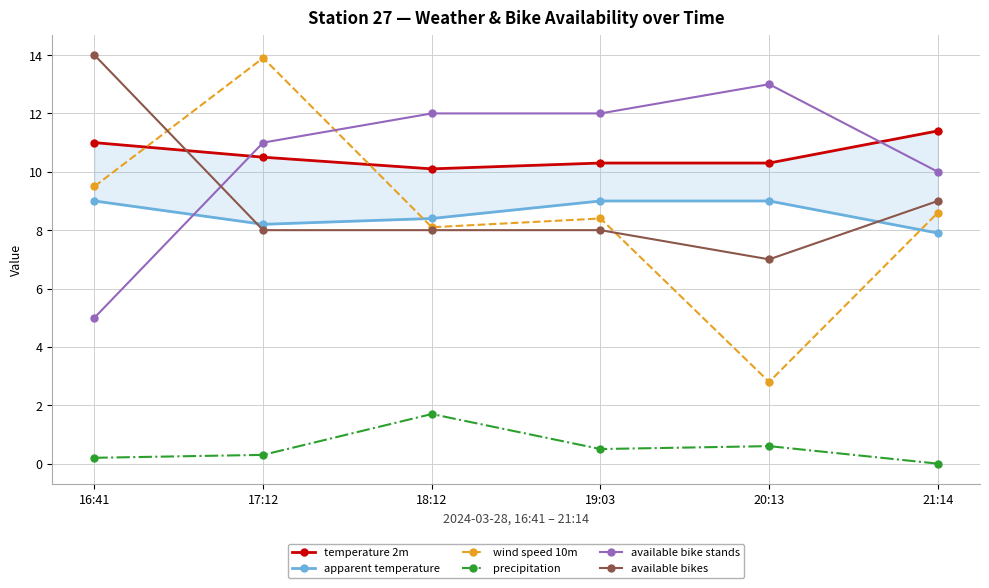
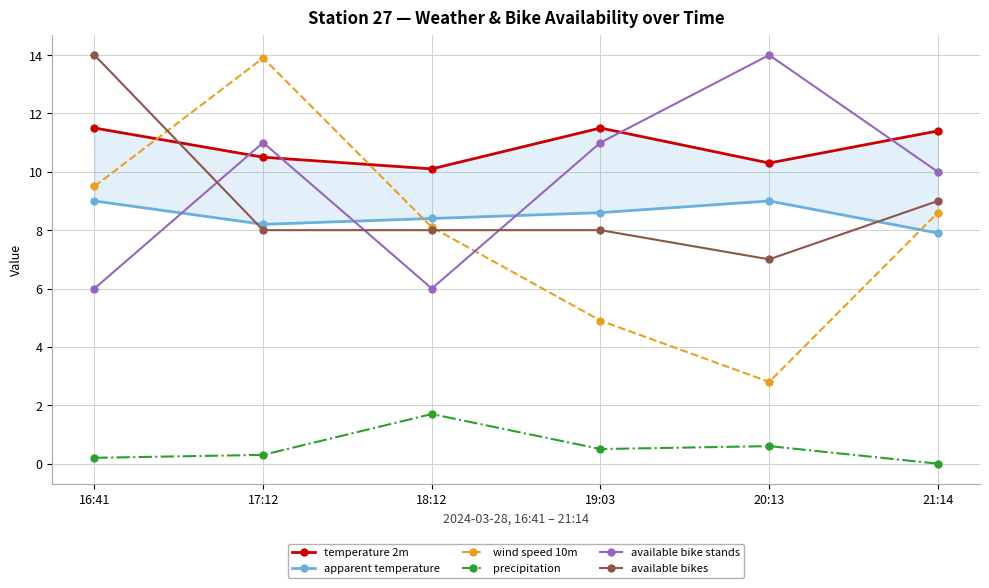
temperature 2m, 16:41: 11.0 -> 11.5
available bike stands, 16:41: 5 -> 6
available bike stands, 18:12: 12 -> 6
temperature 2m, 19:03: 10.3 -> 11.5
apparent temperature, 19:03: 9.0 -> 8.6
wind speed 10m, 19:03: 8.4 -> 4.9
available bike stands, 19:03: 12 -> 11
available bike stands, 20:13: 13 -> 14
